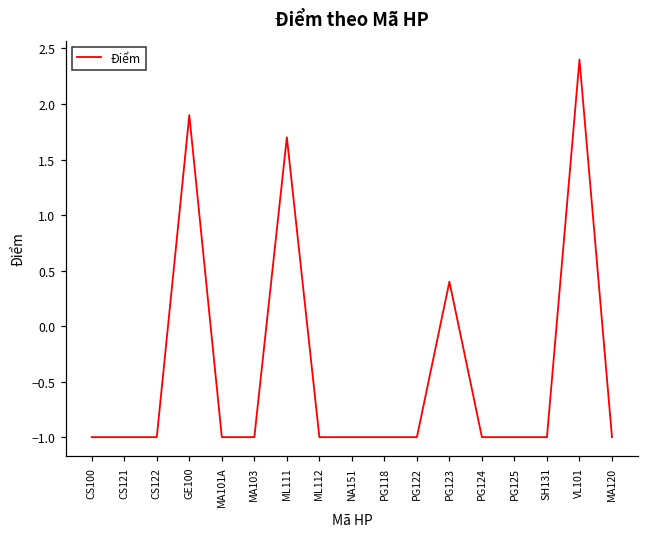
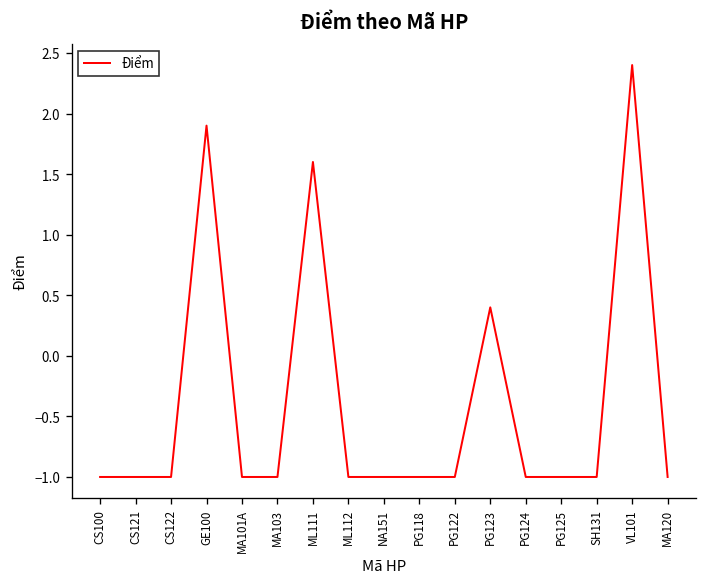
ML111: 1.7 -> 1.6
